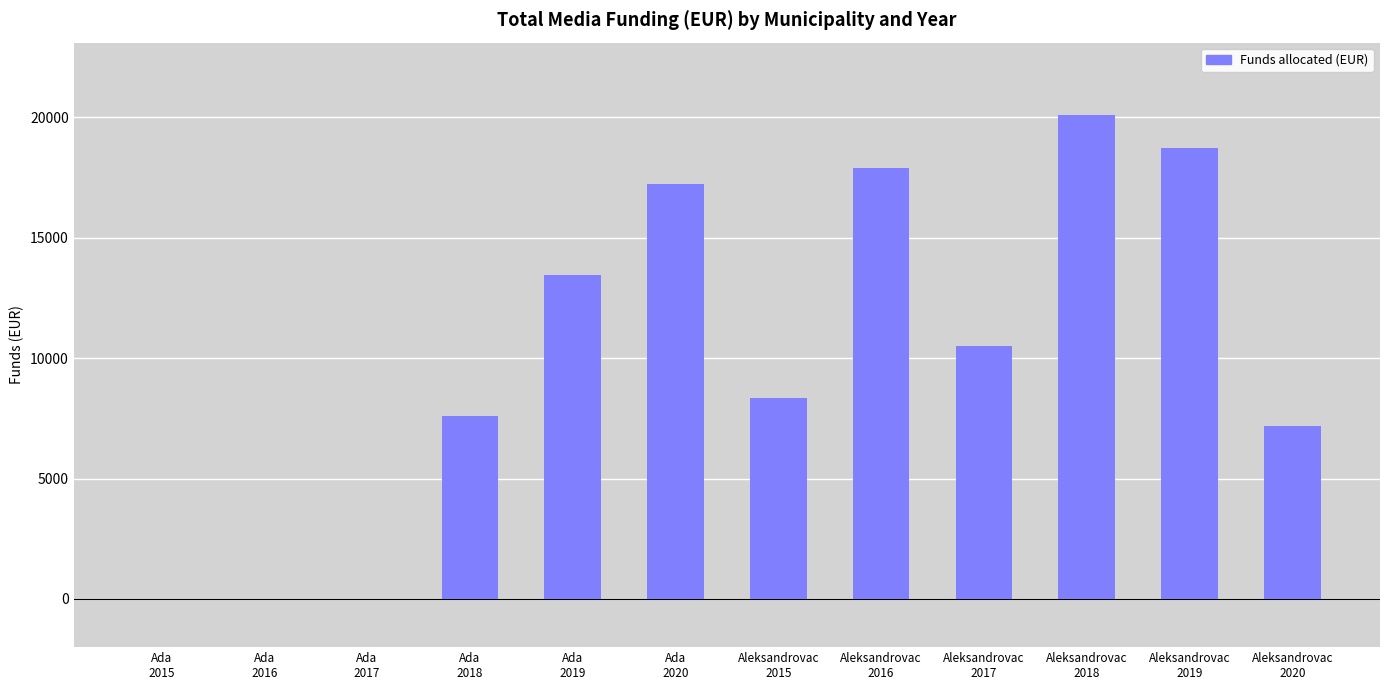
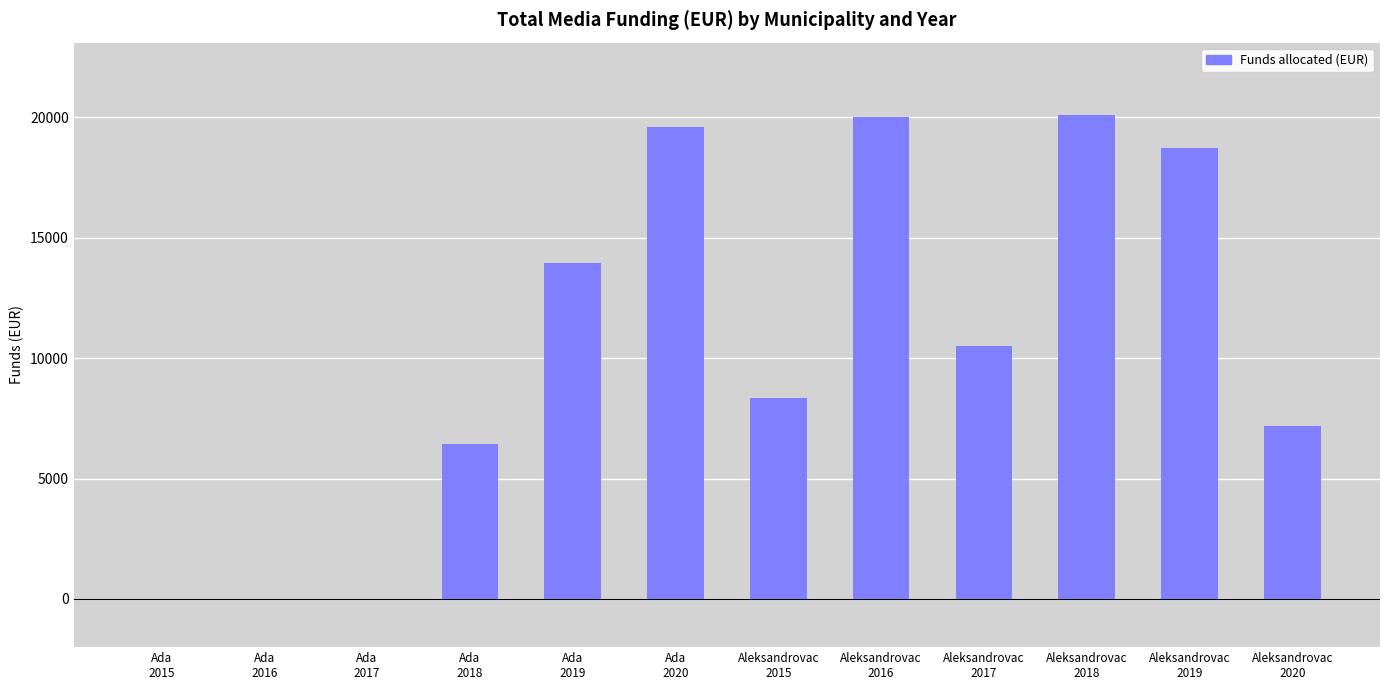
Ada 2018: 7600 -> 6400
Ada 2019: 13500 -> 13900
Ada 2020: 17200 -> 19600
Aleksandrovac 2016: 17900 -> 20000
